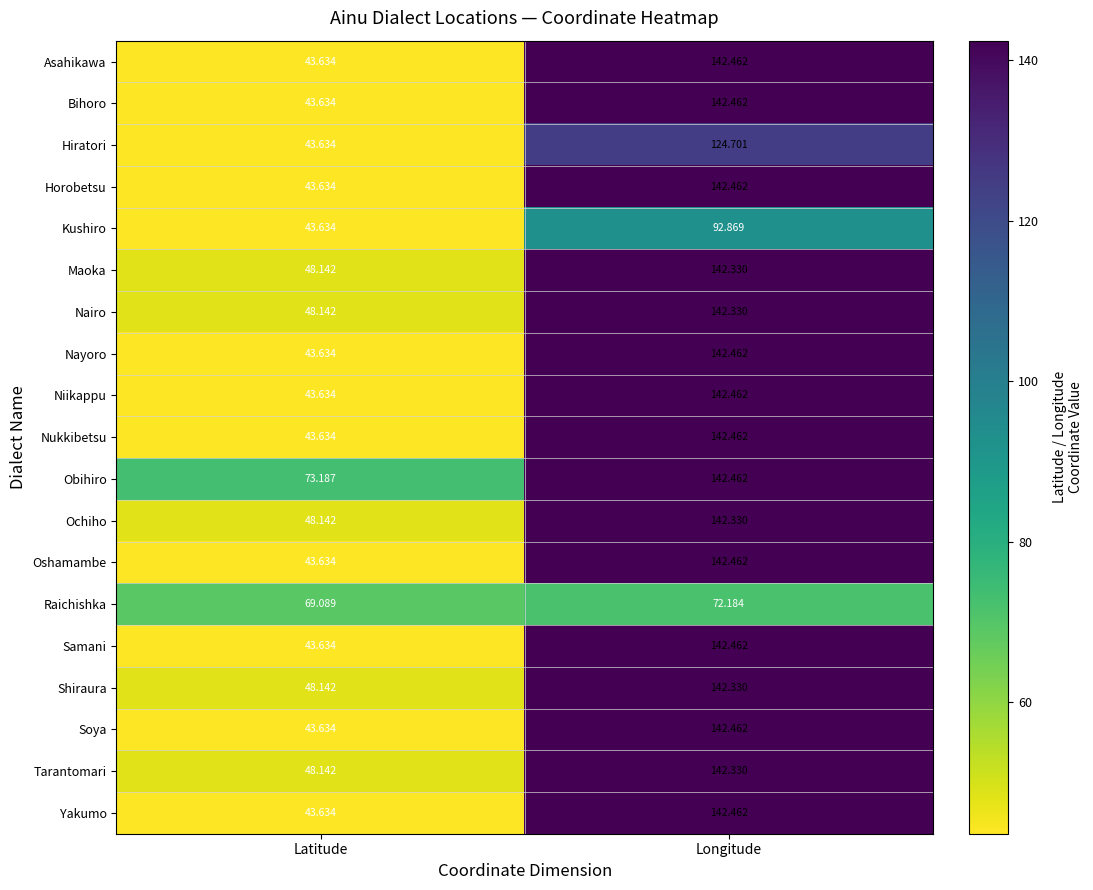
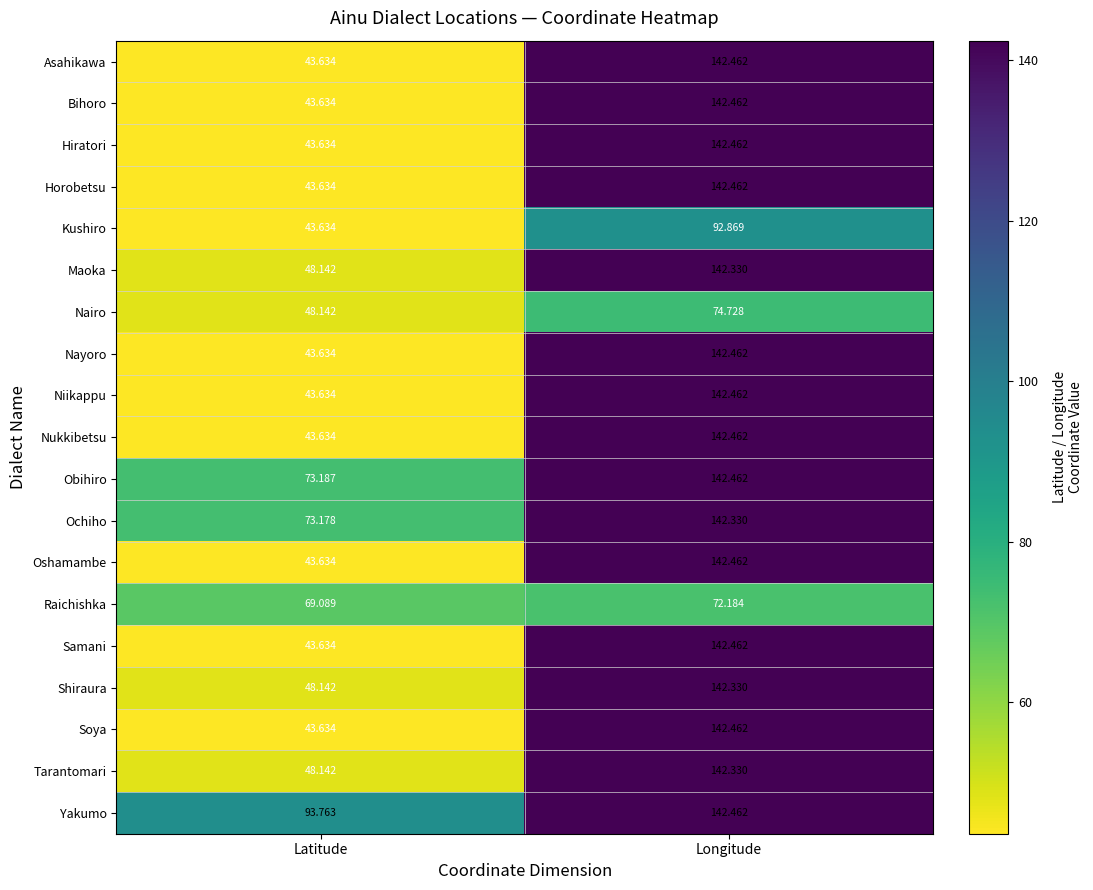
Hiratori, Longitude: 124.701 -> 142.462
Nairo, Longitude: 142.330 -> 74.728
Ochiho, Latitude: 48.142 -> 73.178
Yakumo, Latitude: 43.634 -> 93.763
